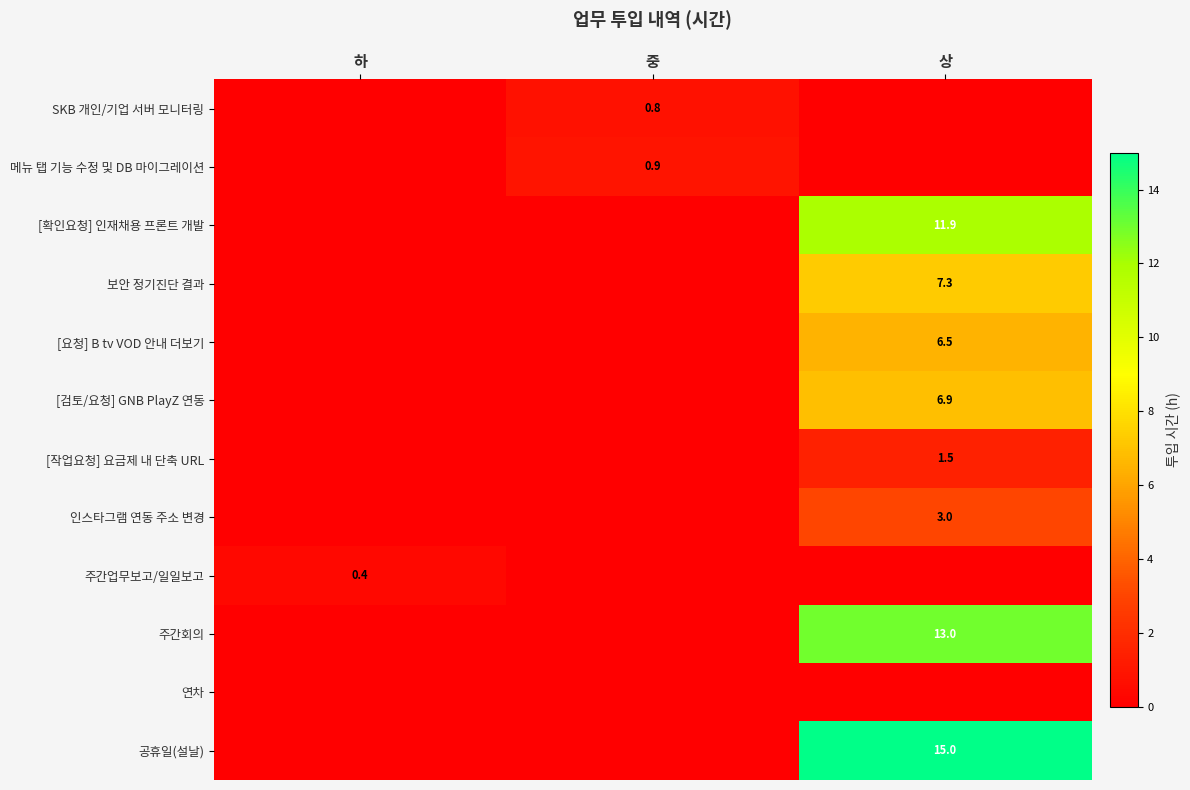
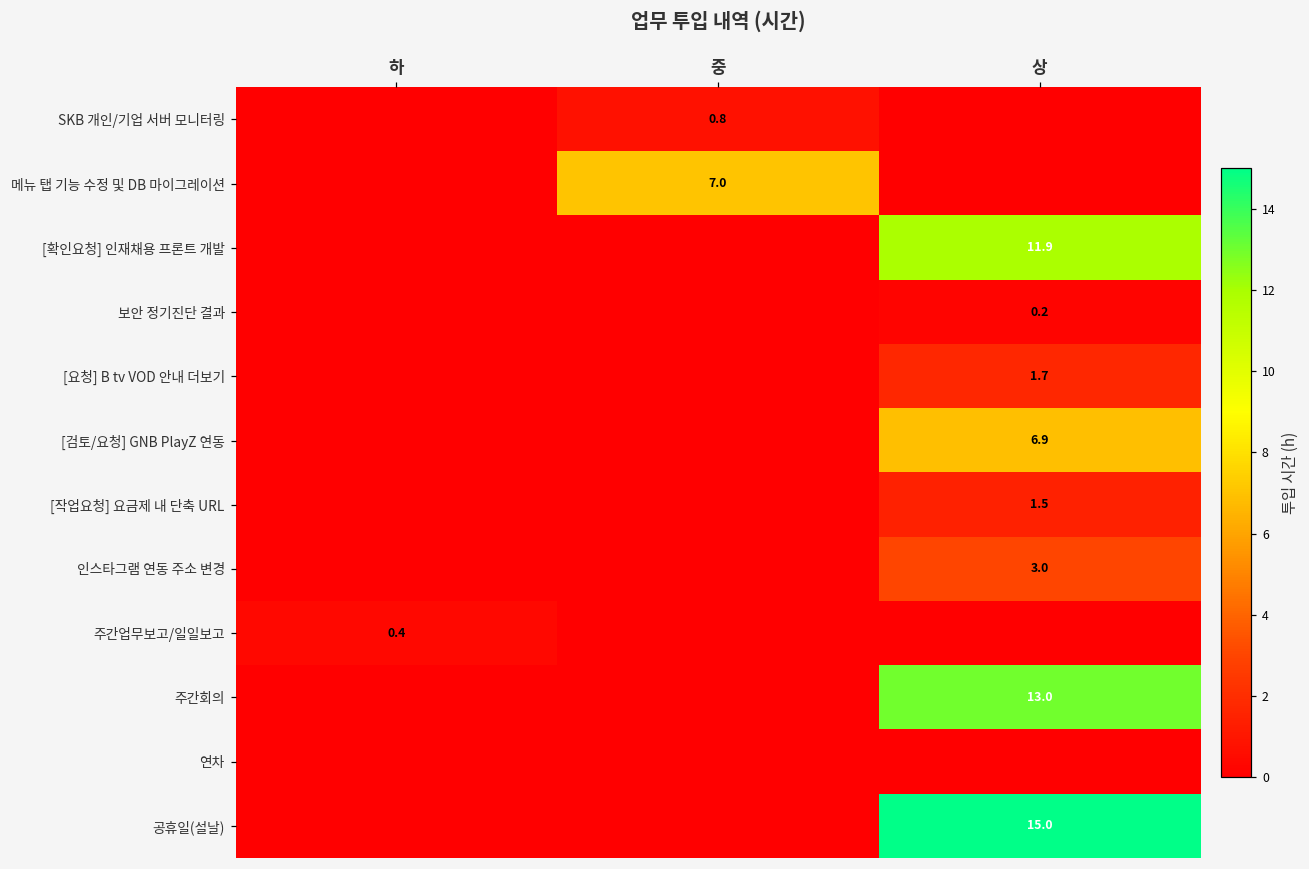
메뉴 탭 기능 수정 및 DB 마이그레이션, 중: 0.9 -> 7.0
보안 정기진단 결과, 상: 7.3 -> 0.2
[요청] B tv VOD 안내 더보기, 상: 6.5 -> 1.7
